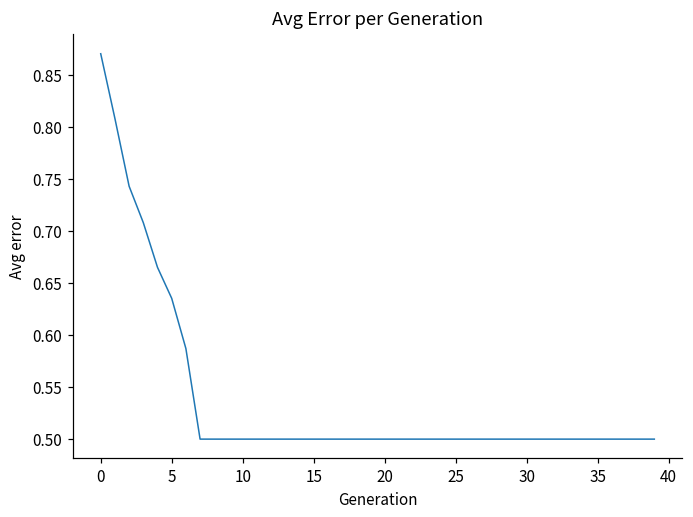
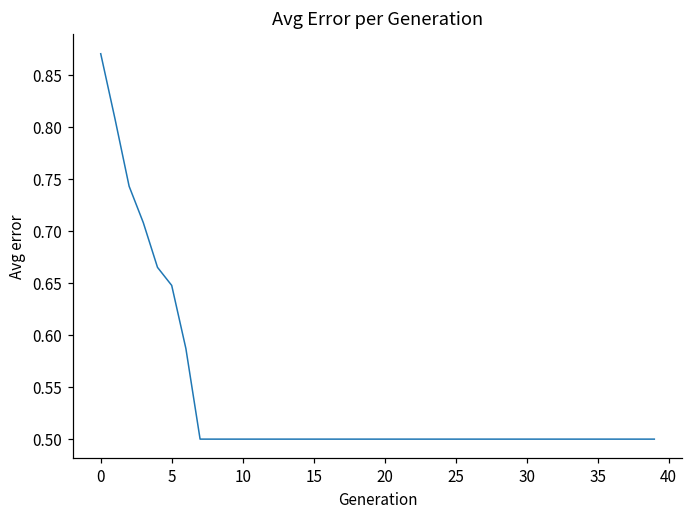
5: 0.64 -> 0.65
